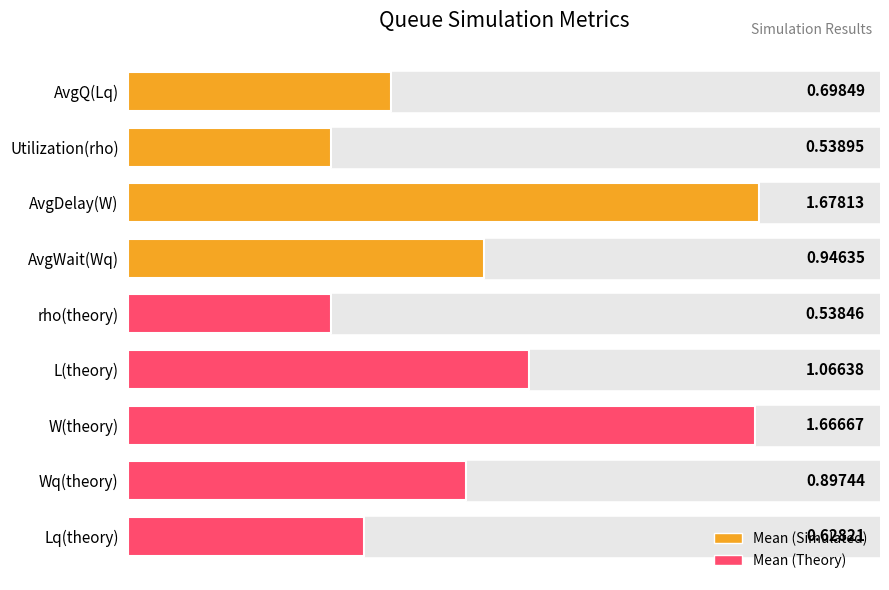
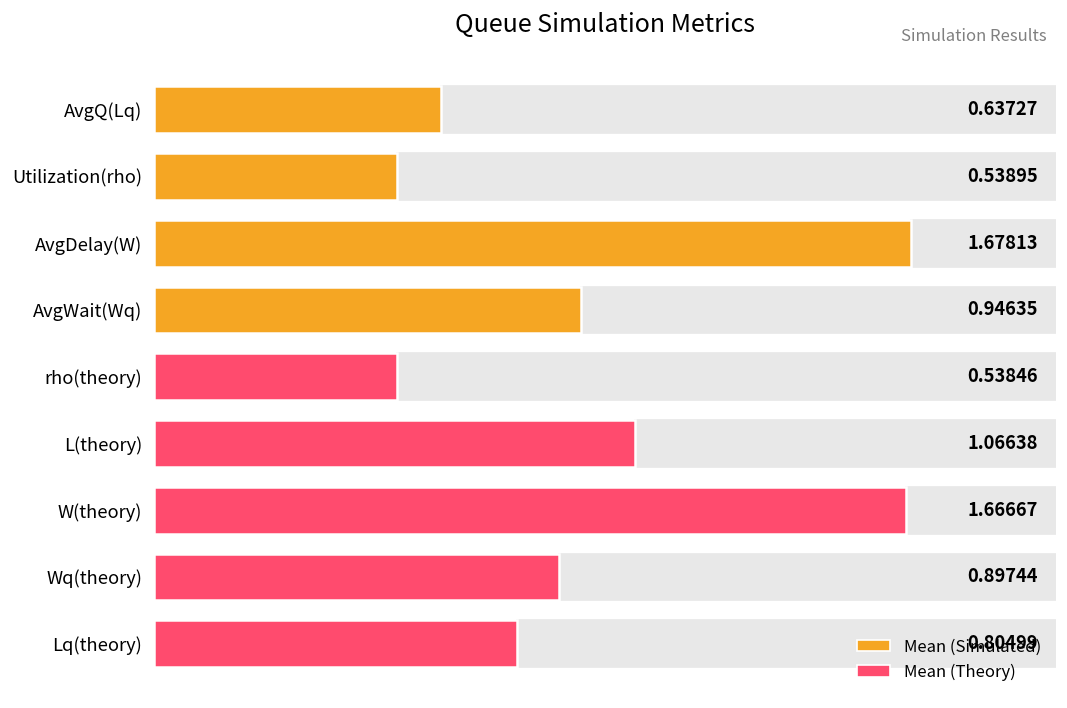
AvgQ(Lq): 0.69849 -> 0.63727
Lq(theory): 0.62821 -> 0.80499
